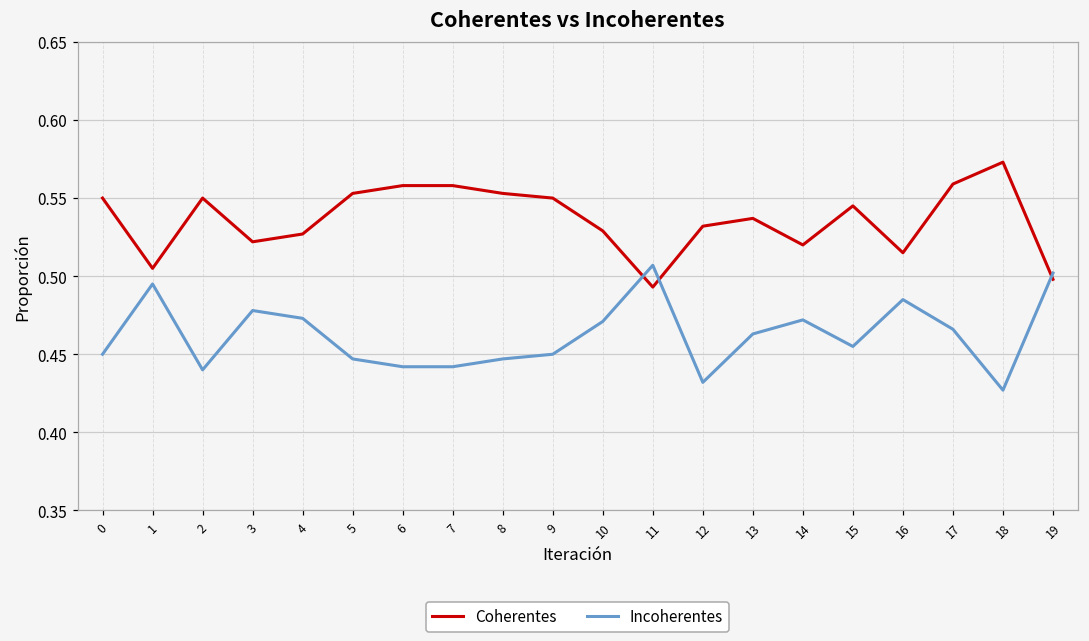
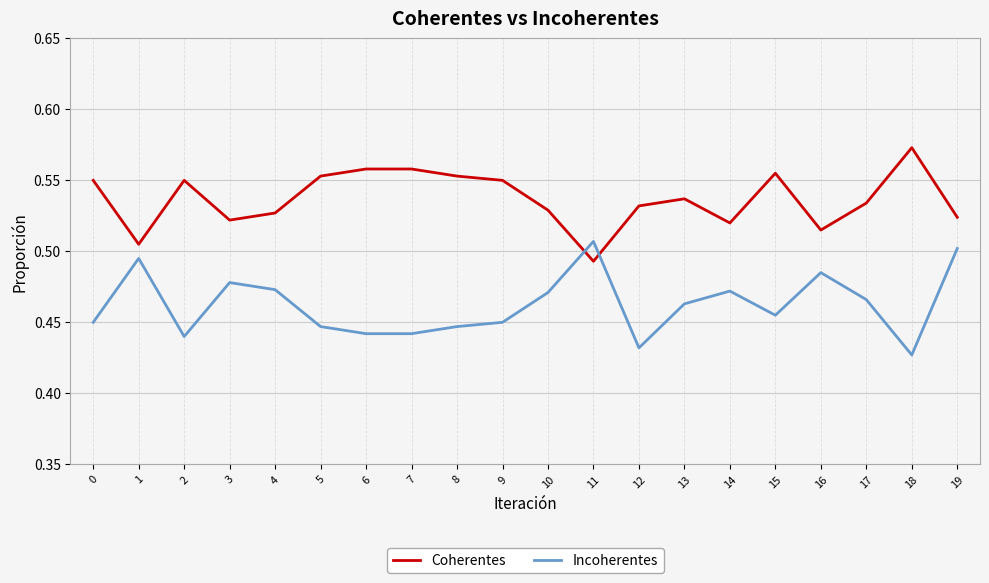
Coherentes, 15: 0.545 -> 0.555
Coherentes, 17: 0.559 -> 0.534
Coherentes, 19: 0.498 -> 0.524
